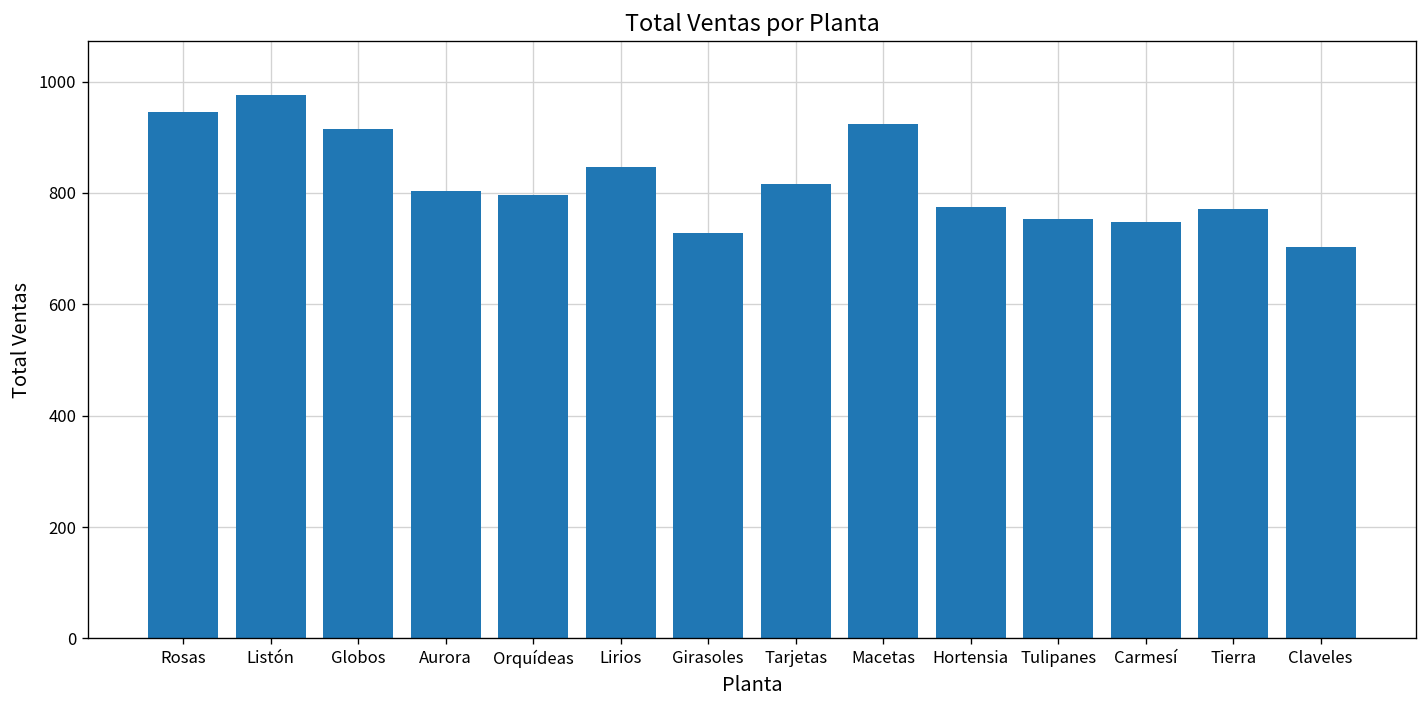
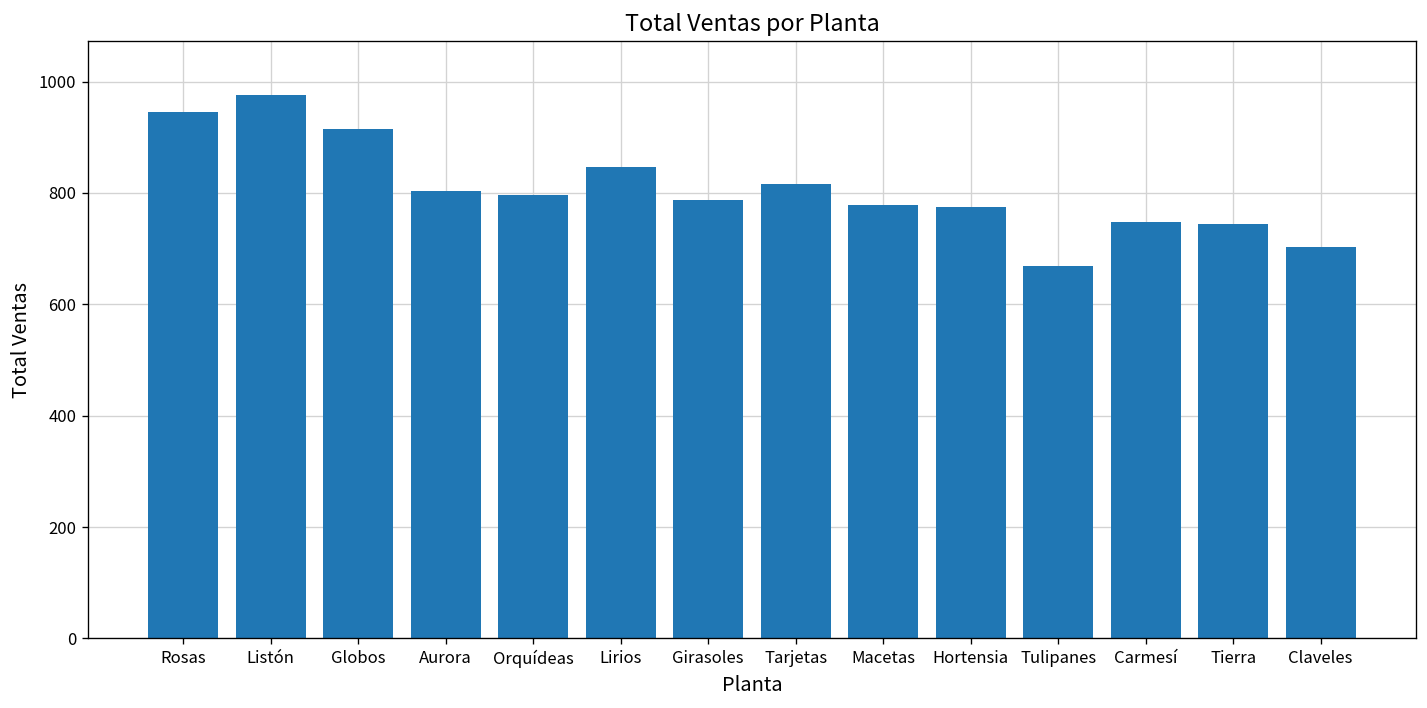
Girasoles: 730 -> 790
Macetas: 920 -> 780
Tulipanes: 750 -> 670
Tierra: 770 -> 750
